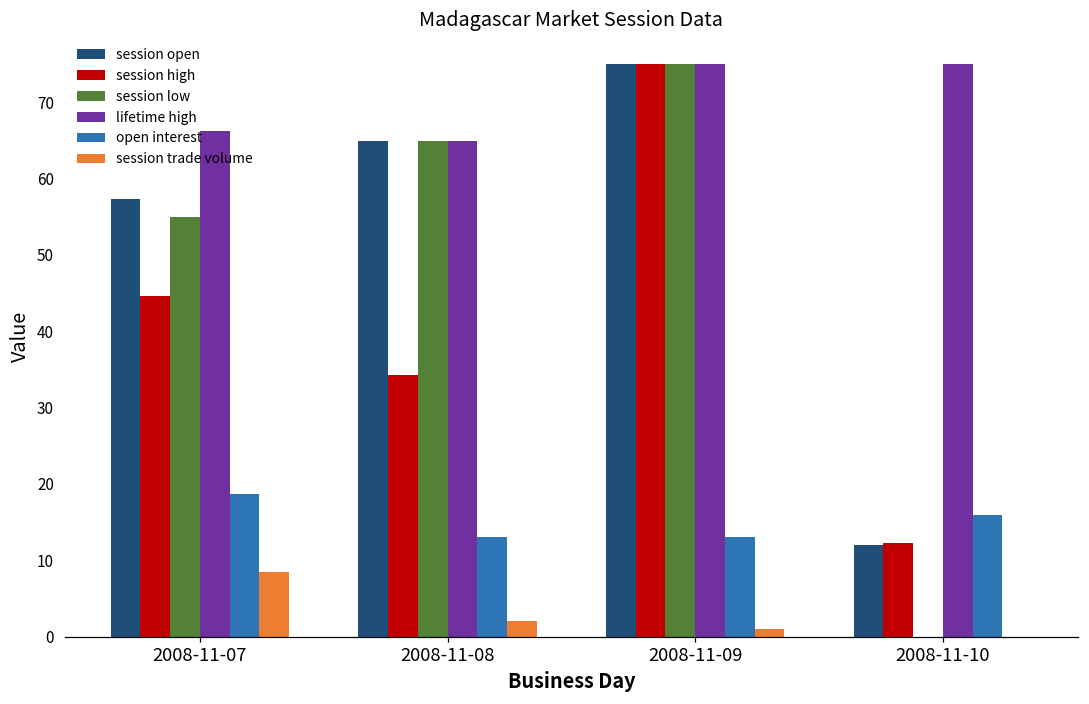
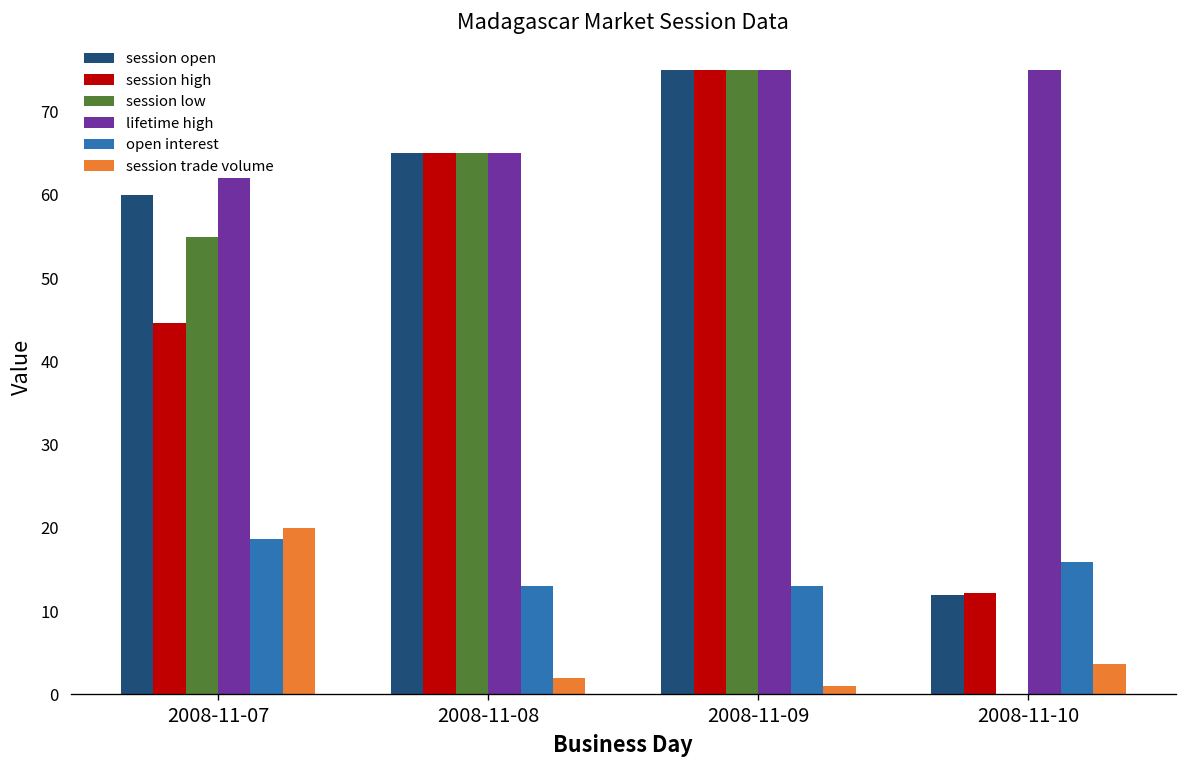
session open, 2008-11-07: 57 -> 60
lifetime high, 2008-11-07: 66 -> 62
session trade volume, 2008-11-07: 9 -> 20
session high, 2008-11-08: 34 -> 65
session trade volume, 2008-11-10: 0 -> 4
